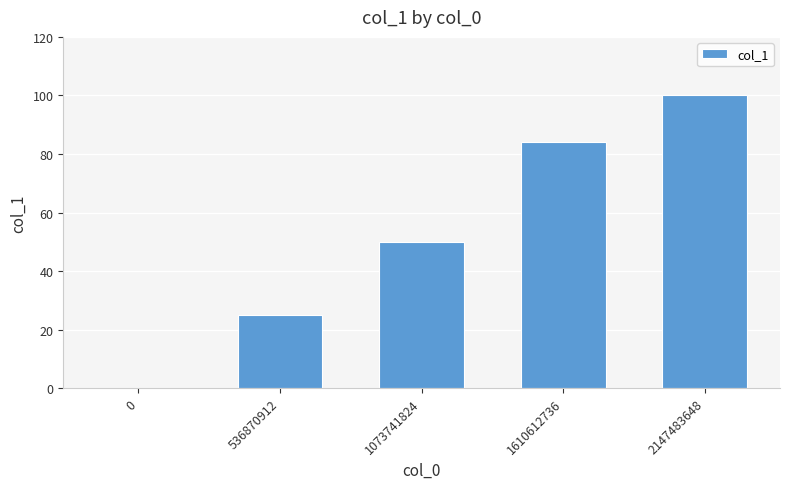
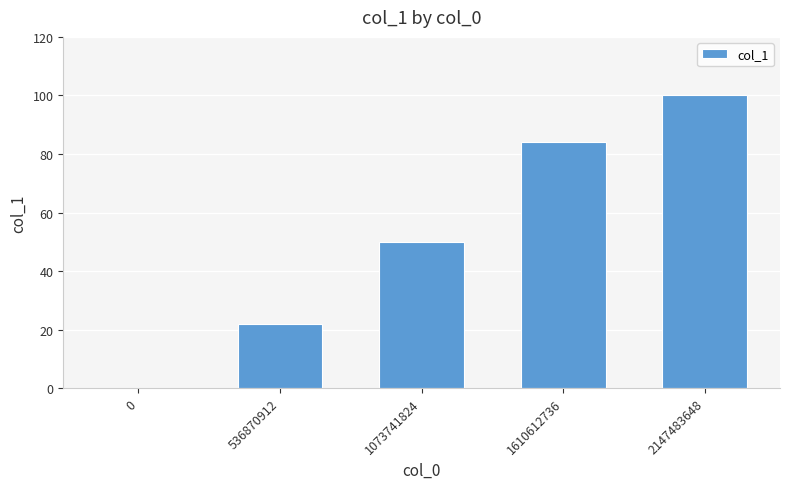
536870912: 25 -> 22
